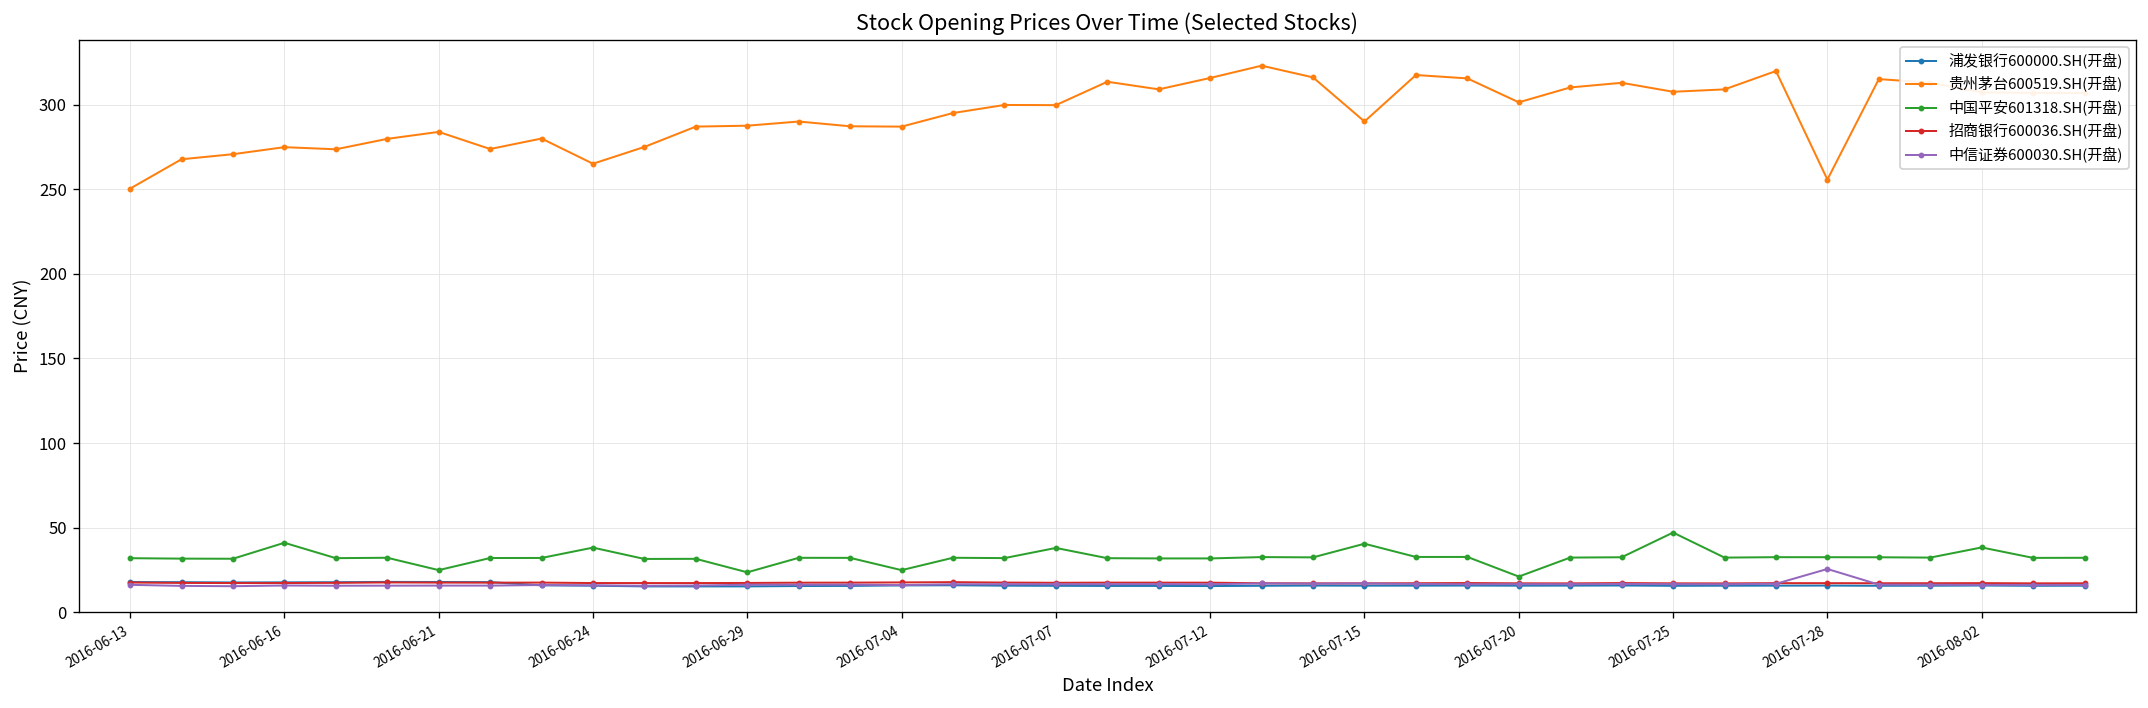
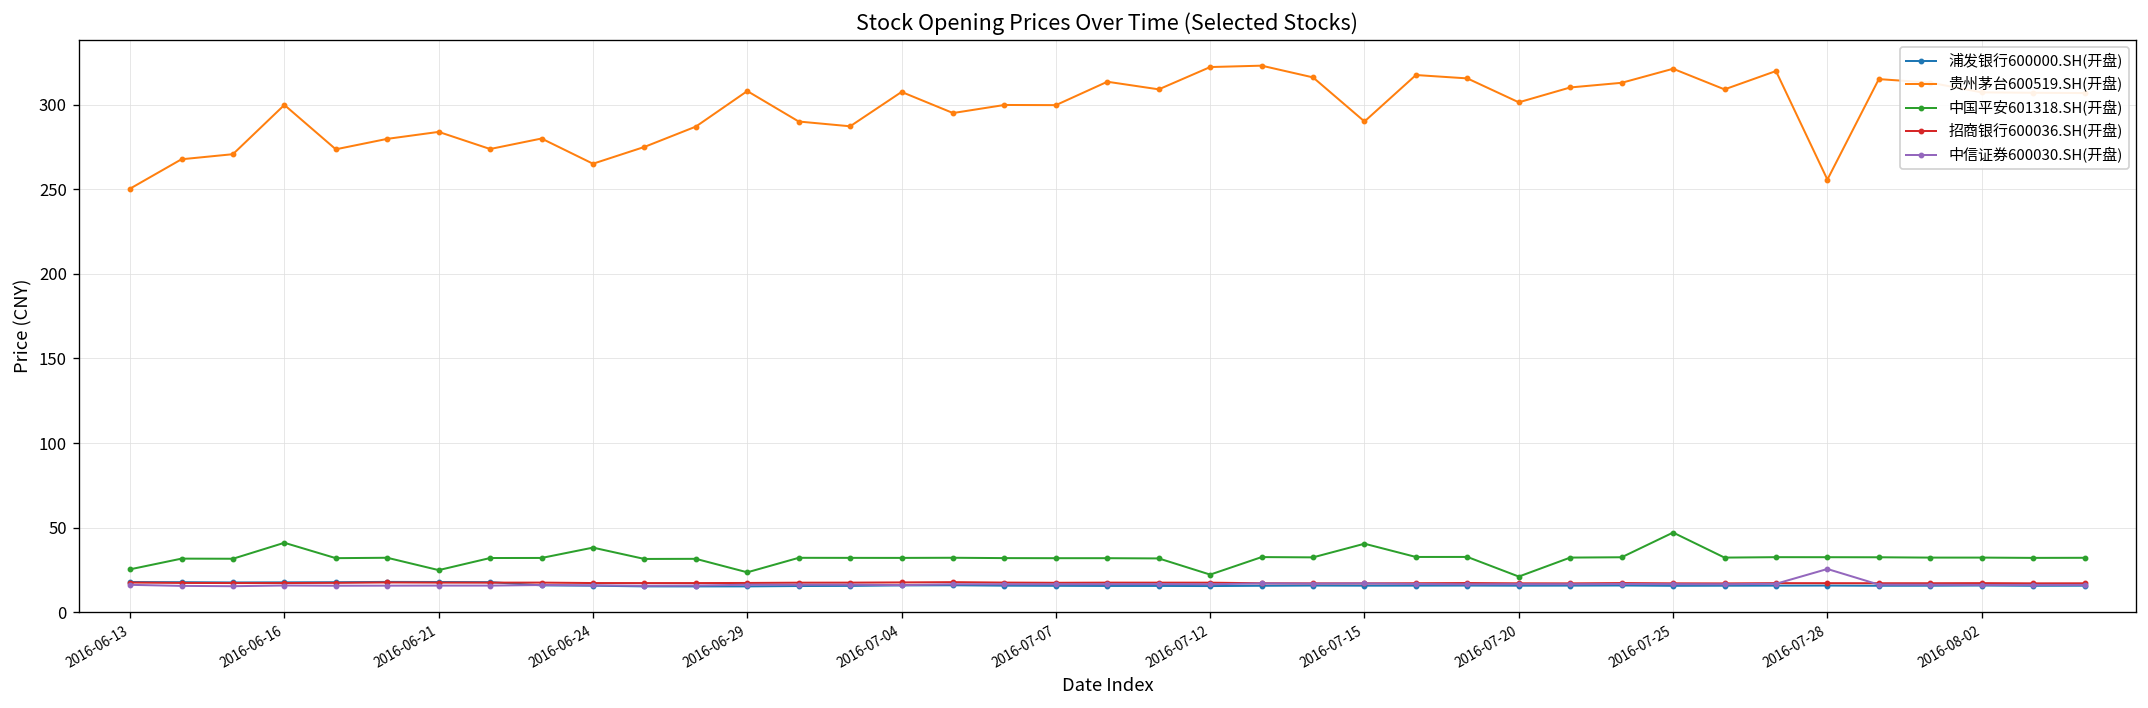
中国平安601318.SH(开盘), 2016-06-13: 32 -> 25
贵州茅台600519.SH(开盘), 2016-06-16: 275 -> 300
贵州茅台600519.SH(开盘), 2016-06-29: 288 -> 308
贵州茅台600519.SH(开盘), 2016-07-04: 287 -> 308
中国平安601318.SH(开盘), 2016-07-04: 25 -> 32
中国平安601318.SH(开盘), 2016-07-07: 38 -> 32
贵州茅台600519.SH(开盘), 2016-07-12: 316 -> 322
中国平安601318.SH(开盘), 2016-07-12: 32 -> 22
贵州茅台600519.SH(开盘), 2016-07-25: 308 -> 321
中国平安601318.SH(开盘), 2016-08-02: 38 -> 32
